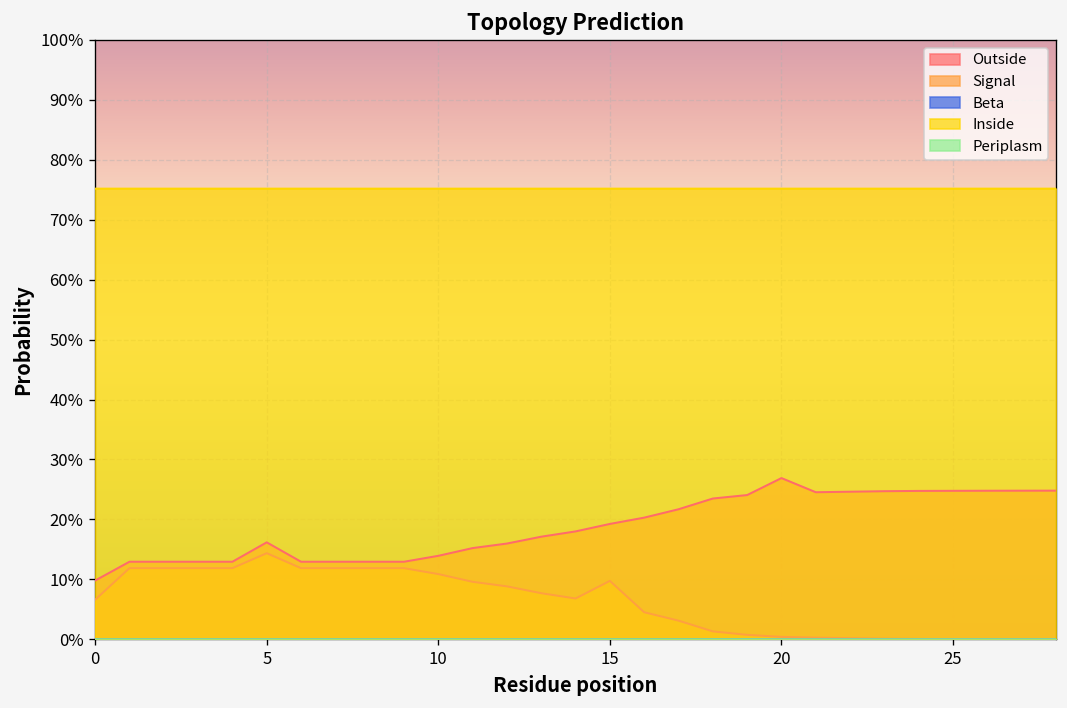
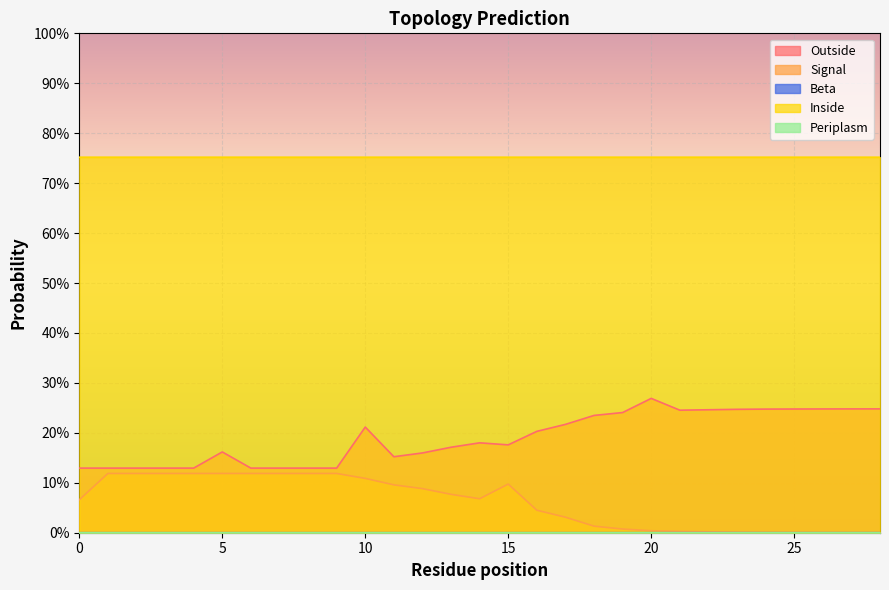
Outside, 0: 10% -> 13%
Signal, 5: 14% -> 12%
Outside, 10: 14% -> 21%
Outside, 15: 19% -> 18%
